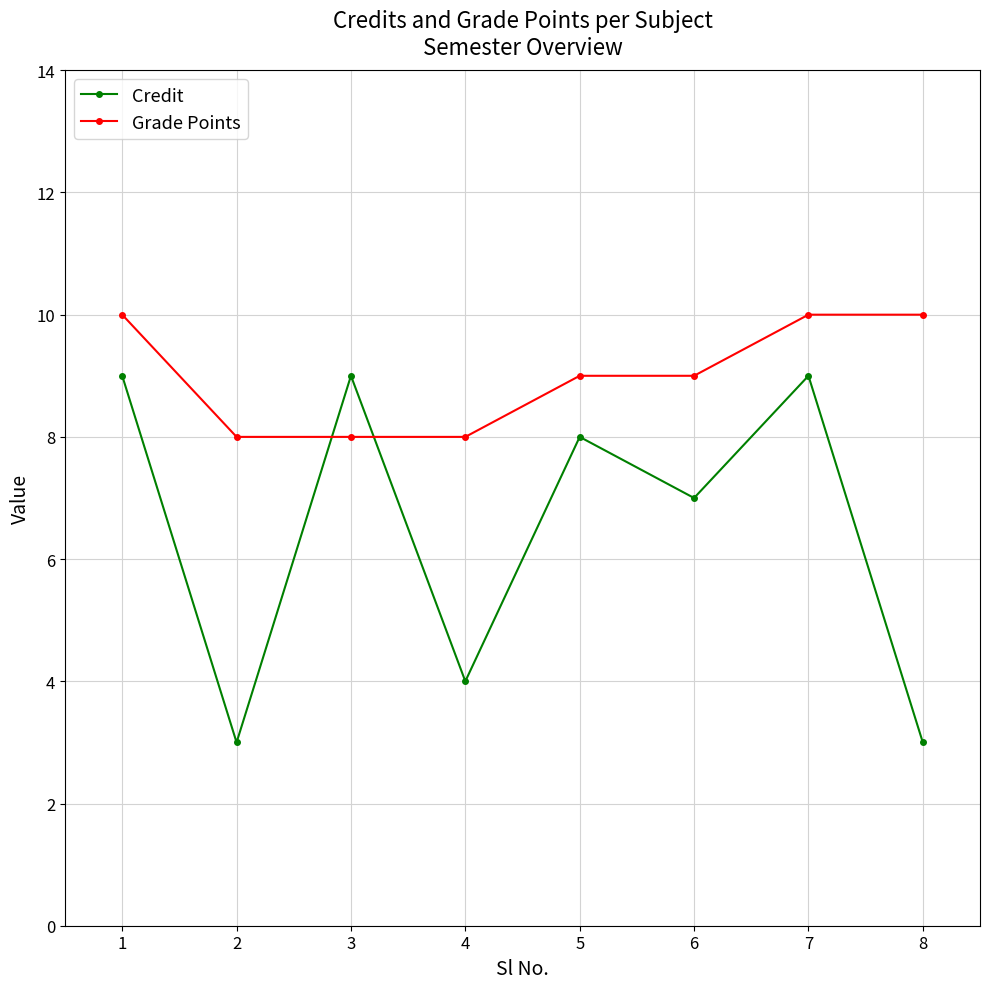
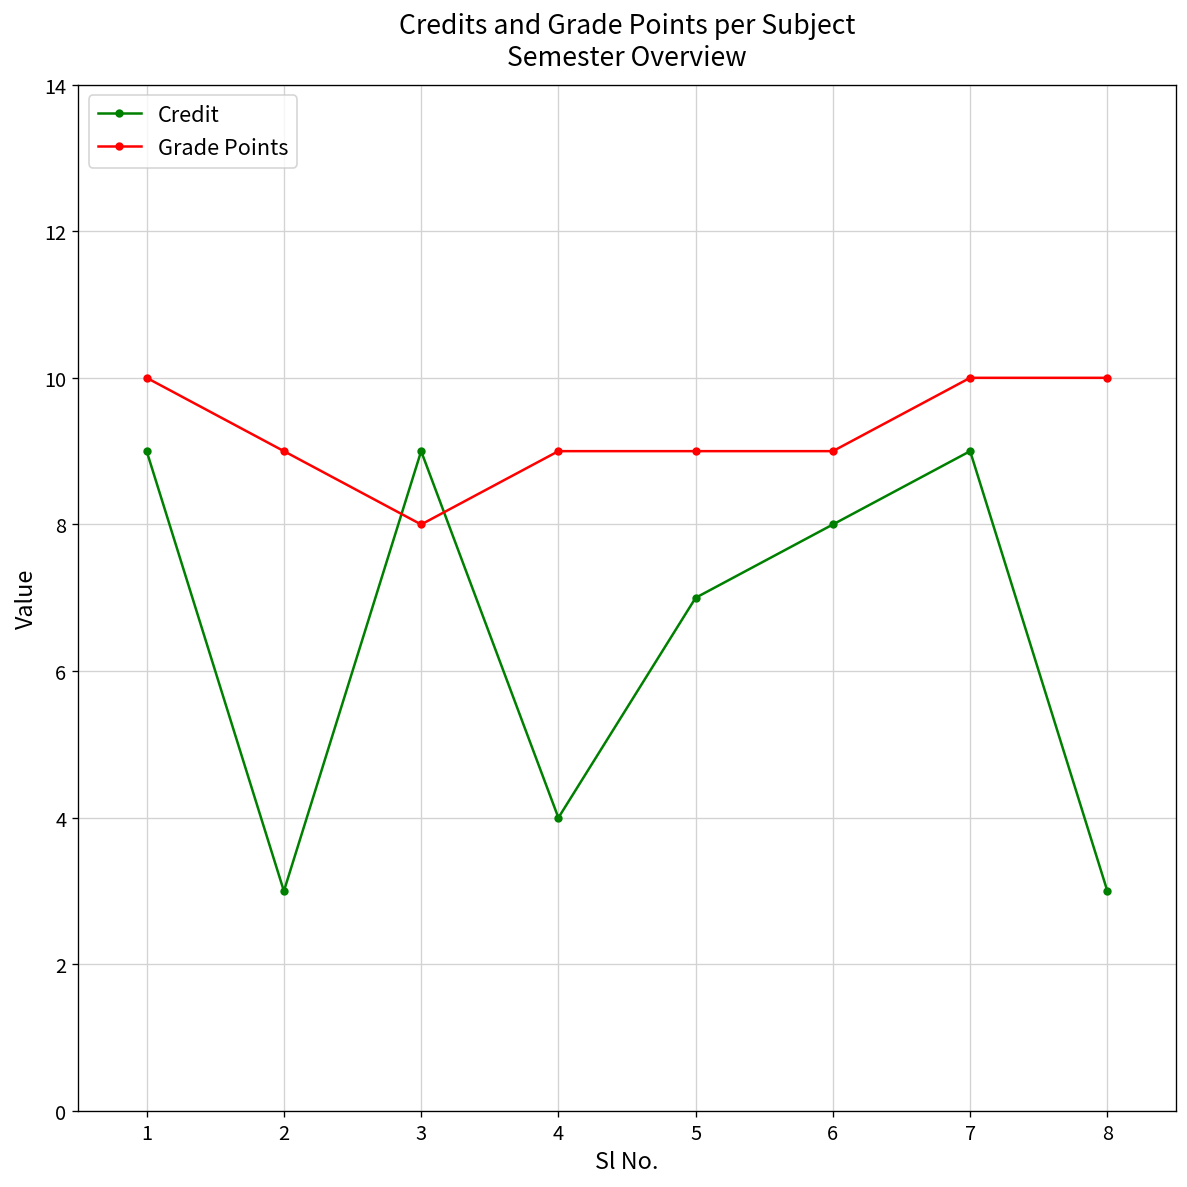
Grade Points, 2: 8 -> 9
Grade Points, 4: 8 -> 9
Credit, 5: 8 -> 7
Credit, 6: 7 -> 8
